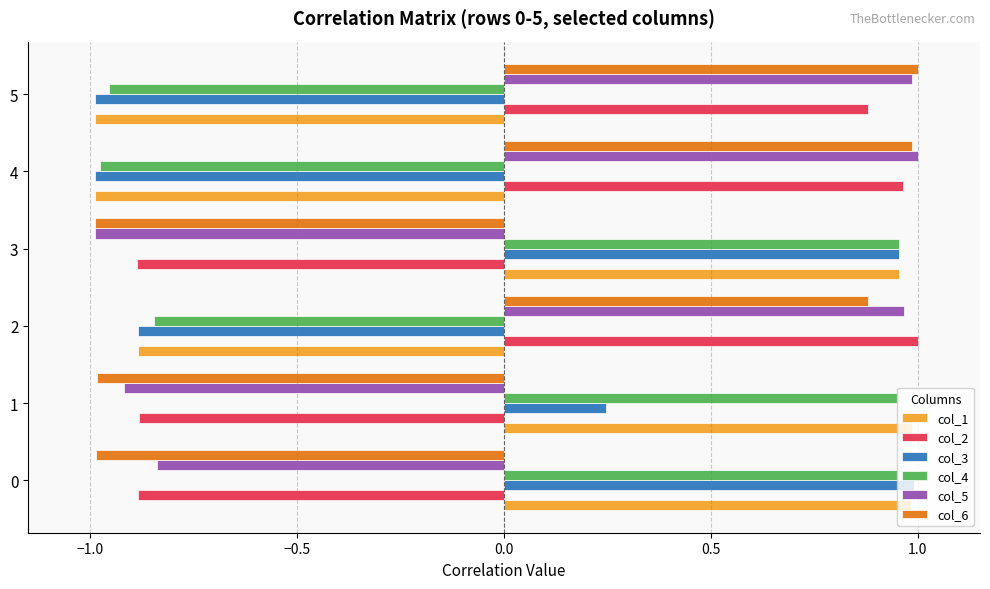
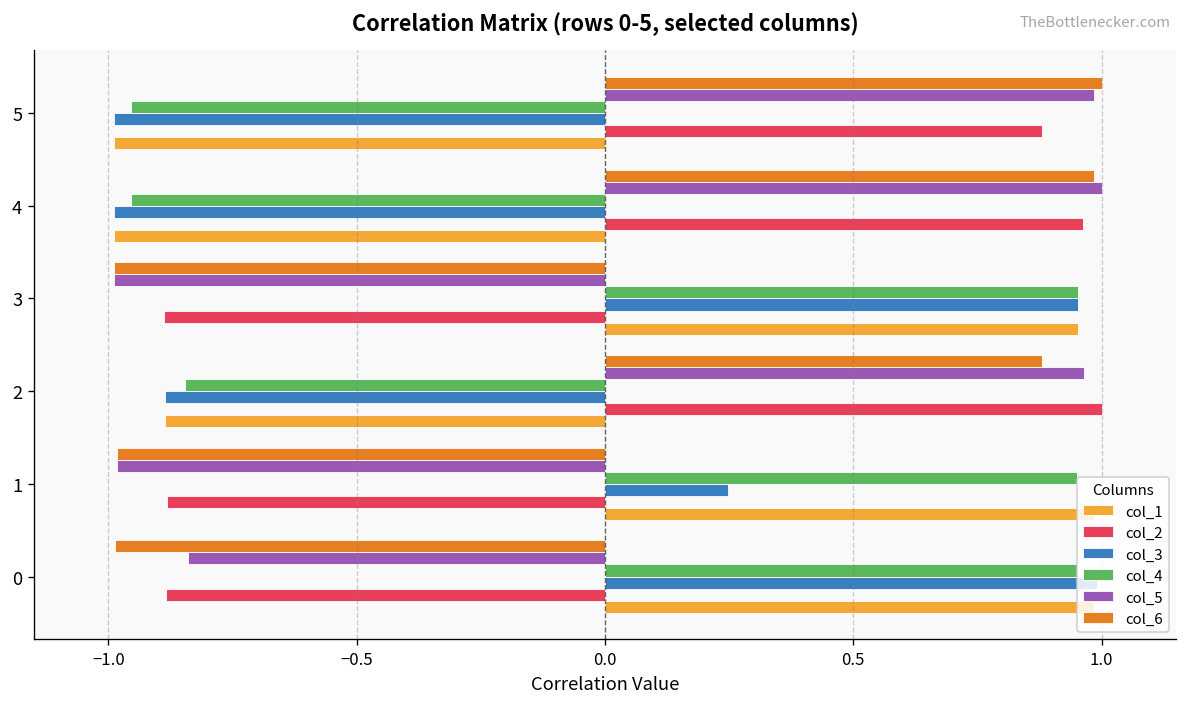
col_4, 4: -0.98 -> -0.95
col_5, 1: -0.92 -> -0.98
